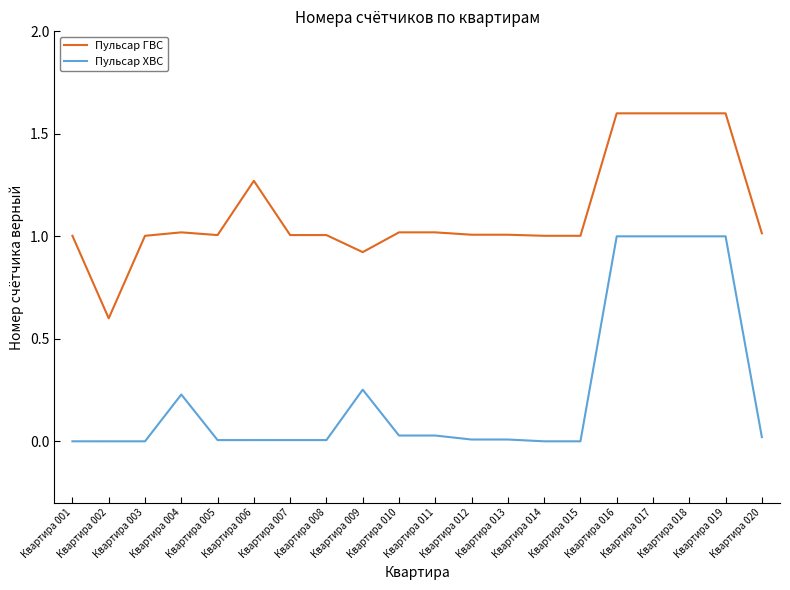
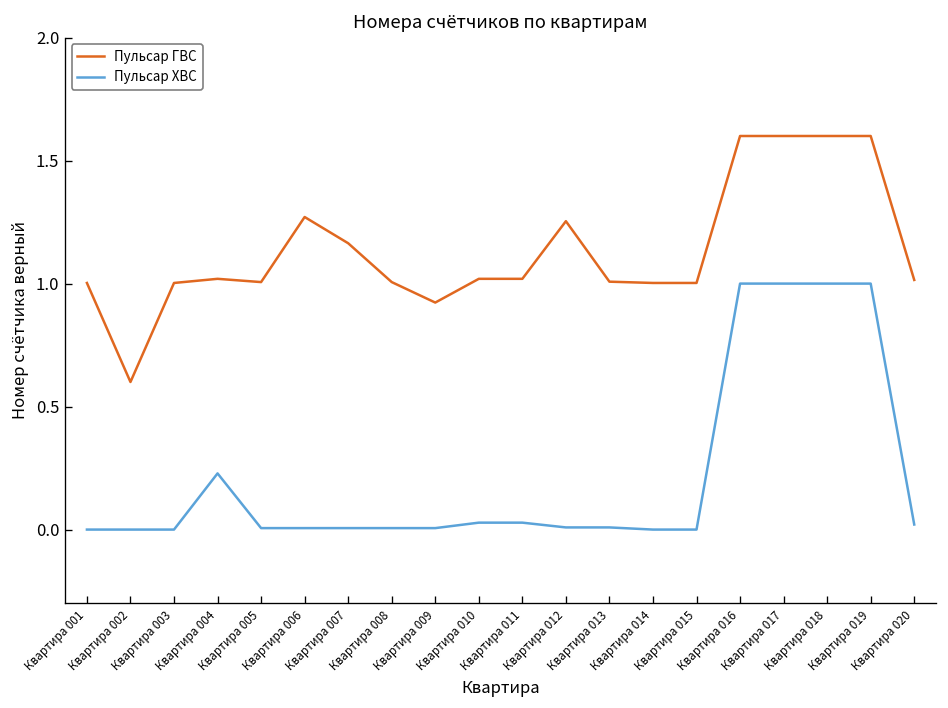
Пульсар ГВС, Квартира 007: 1.01 -> 1.16
Пульсар ХВС, Квартира 009: 0.25 -> 0.01
Пульсар ГВС, Квартира 012: 1.01 -> 1.25
